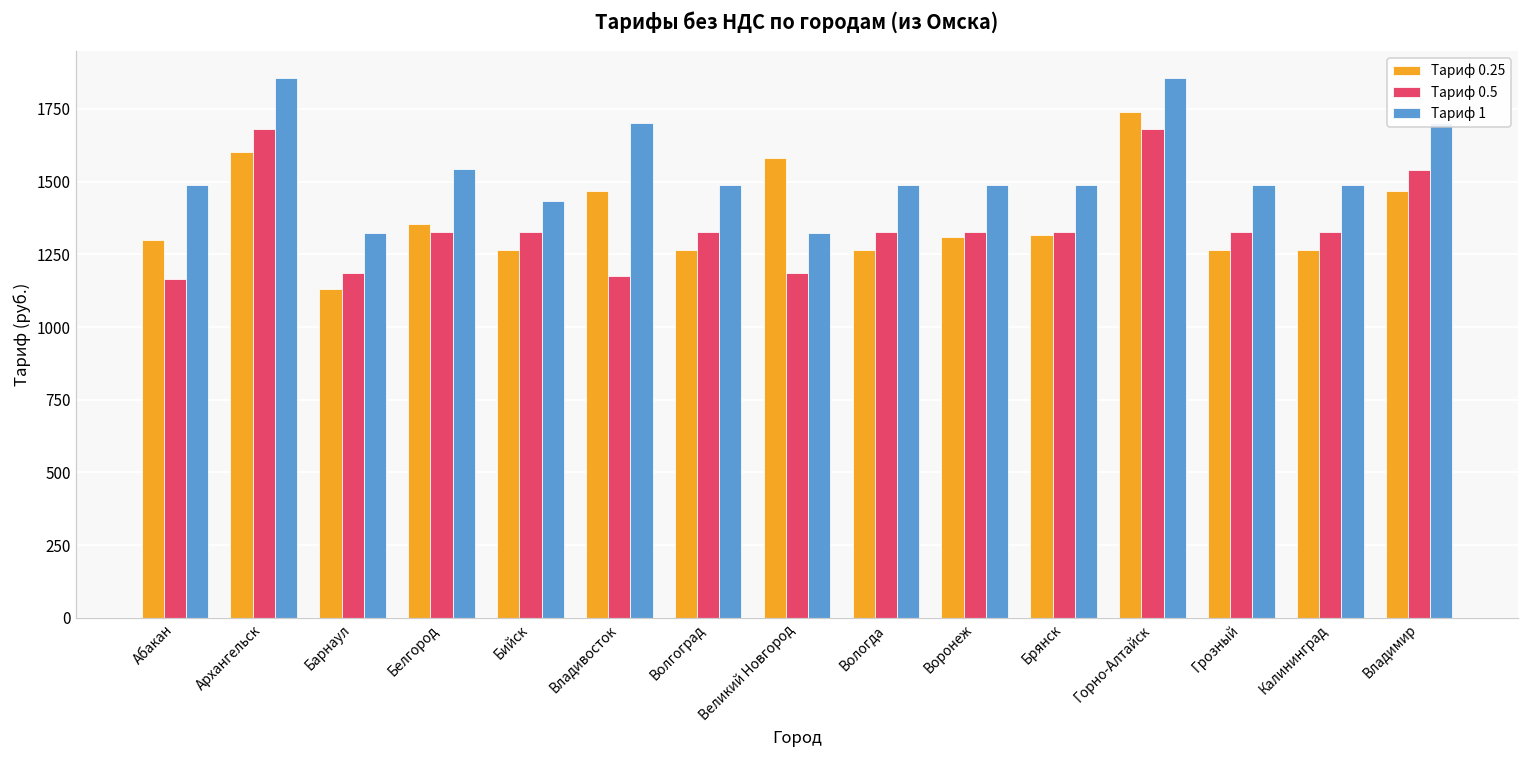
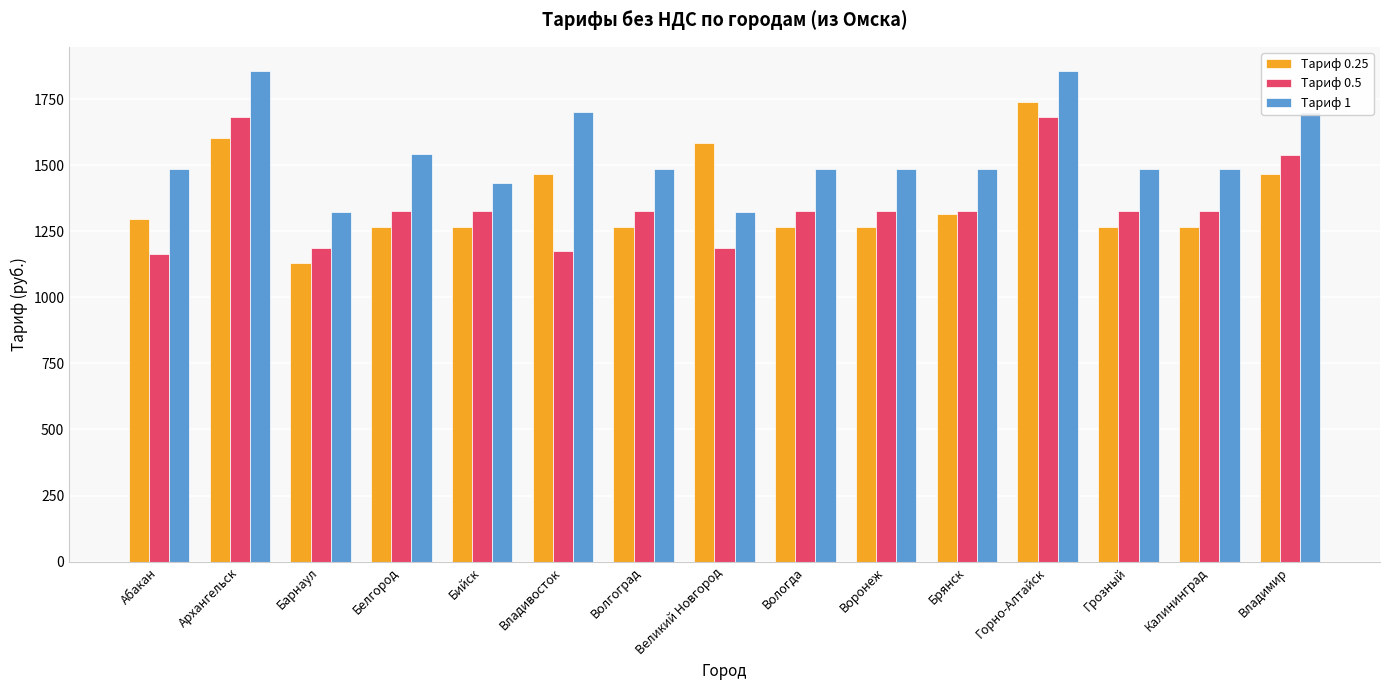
Тариф 0.25, Белгород: 1350 -> 1270
Тариф 0.25, Воронеж: 1310 -> 1270
